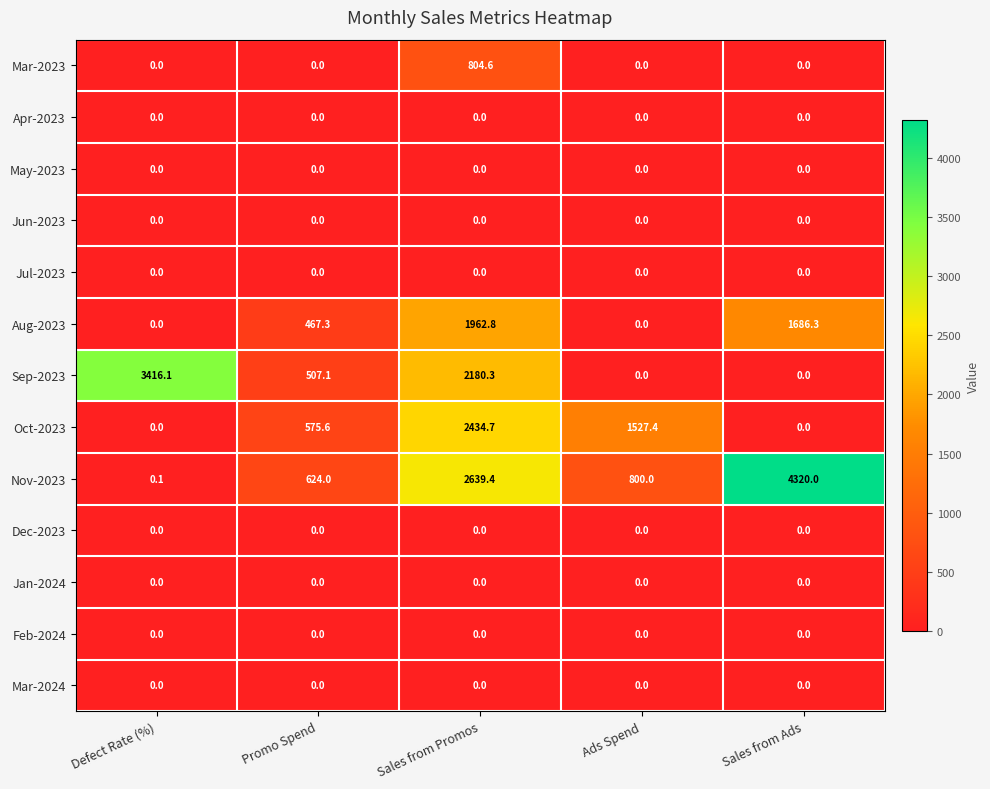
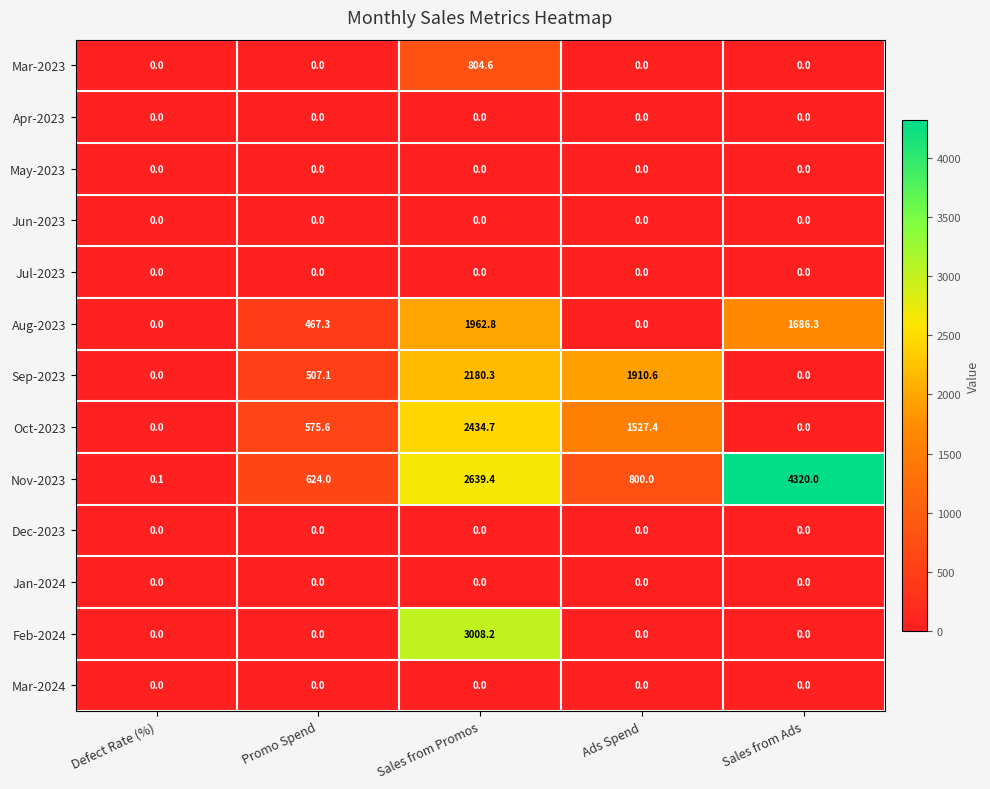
Sep-2023, Defect Rate (%): 3416.1 -> 0.0
Sep-2023, Ads Spend: 0.0 -> 1910.6
Feb-2024, Sales from Promos: 0.0 -> 3008.2
